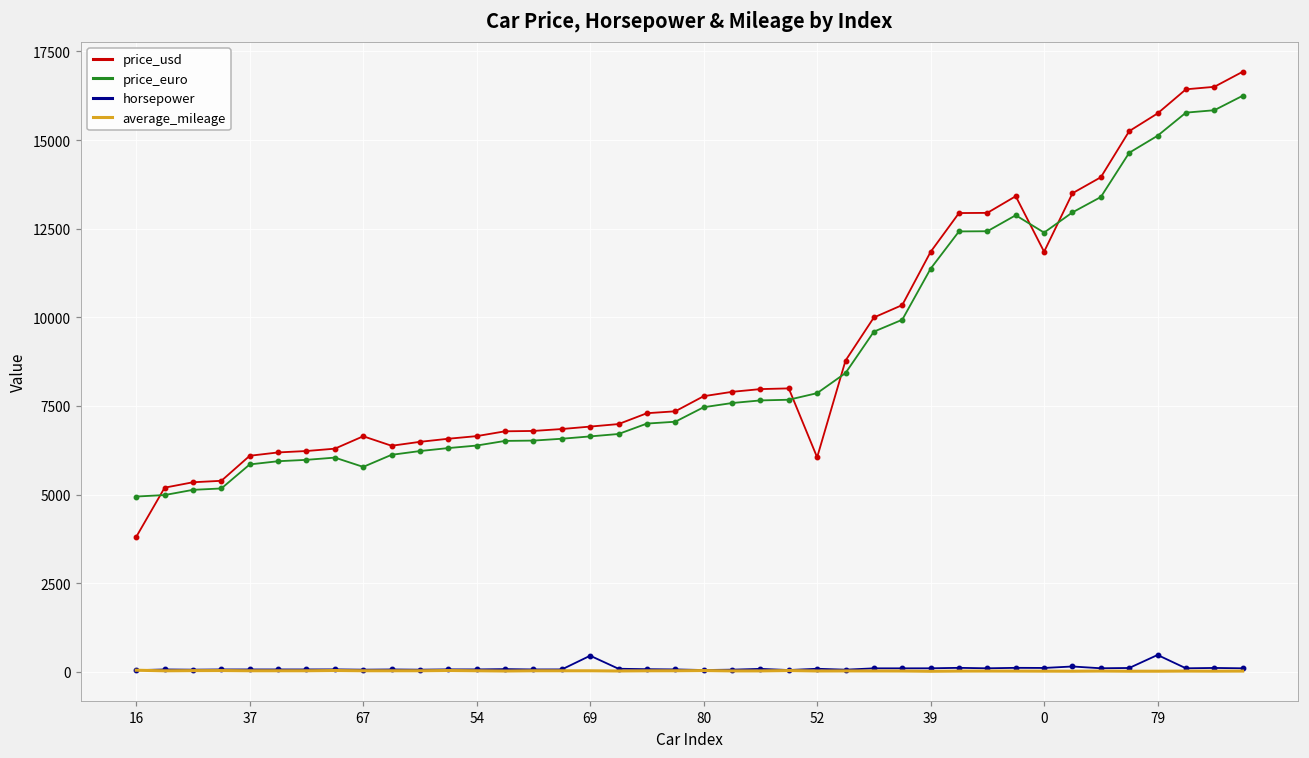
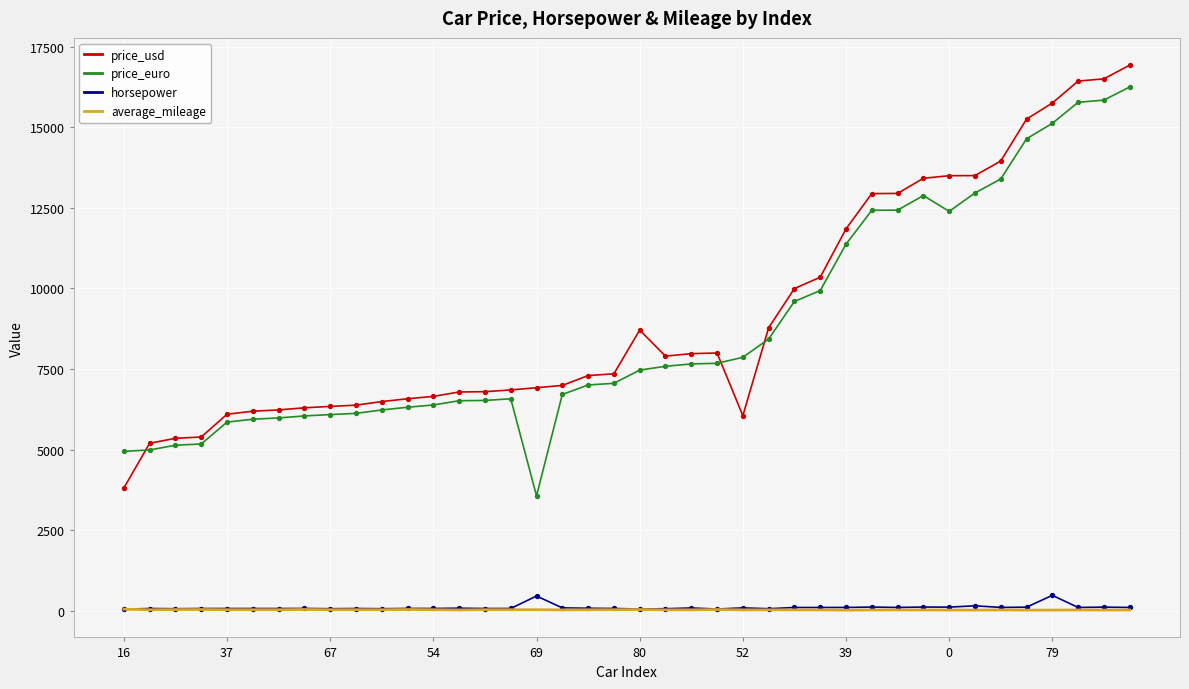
price_usd, 67: 6600 -> 6300
price_euro, 67: 5800 -> 6100
price_euro, 69: 6600 -> 3600
price_usd, 80: 7800 -> 8700
price_usd, 0: 11800 -> 13500
